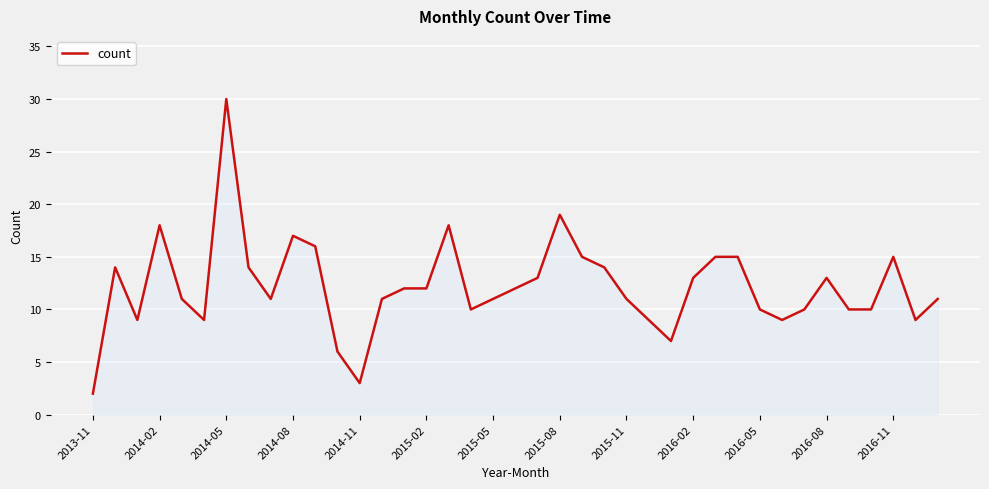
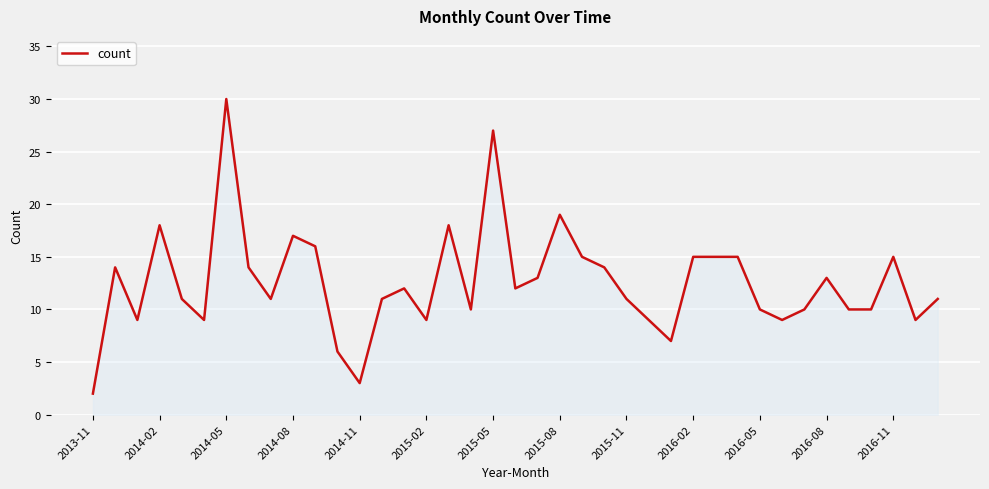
2015-02: 12 -> 9
2015-05: 11 -> 27
2016-02: 13 -> 15
